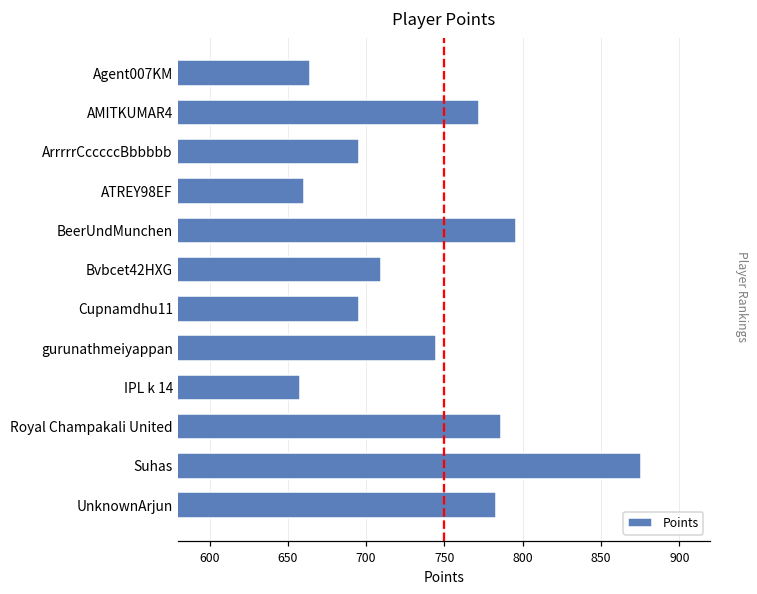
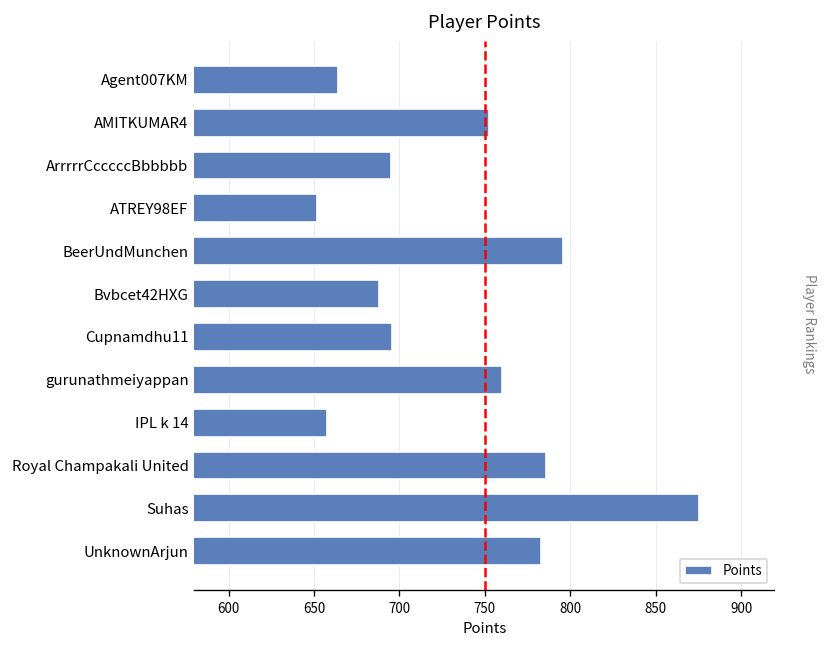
AMITKUMAR4: 772 -> 753
ATREY98EF: 661 -> 652
Bvbcet42HXG: 710 -> 688
gurunathmeiyappan: 745 -> 760
